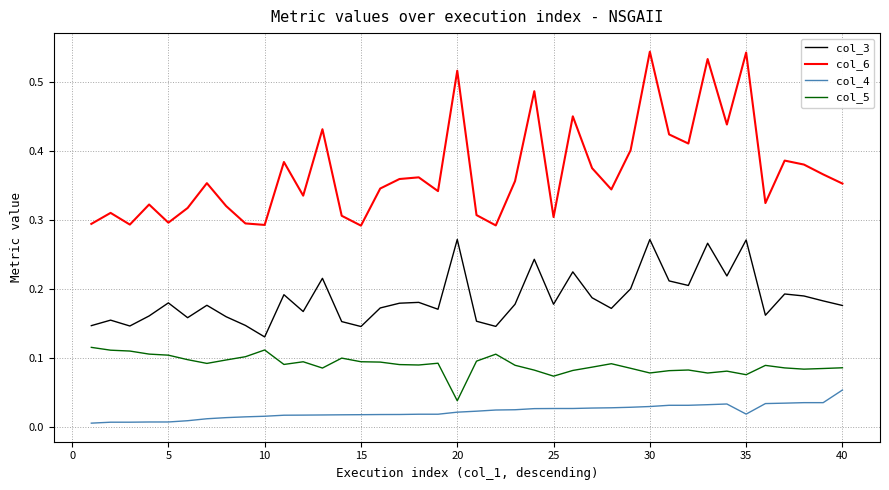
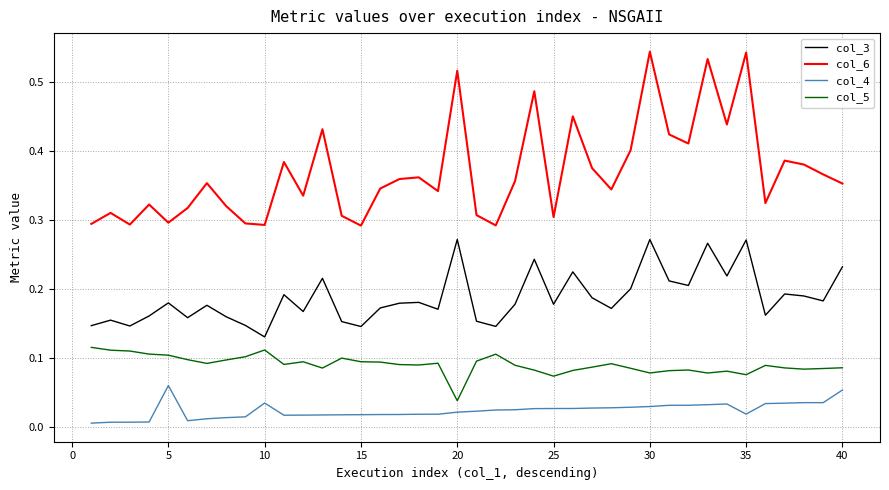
col_4, 5: 0.01 -> 0.06
col_4, 10: 0.02 -> 0.04
col_3, 40: 0.18 -> 0.23
